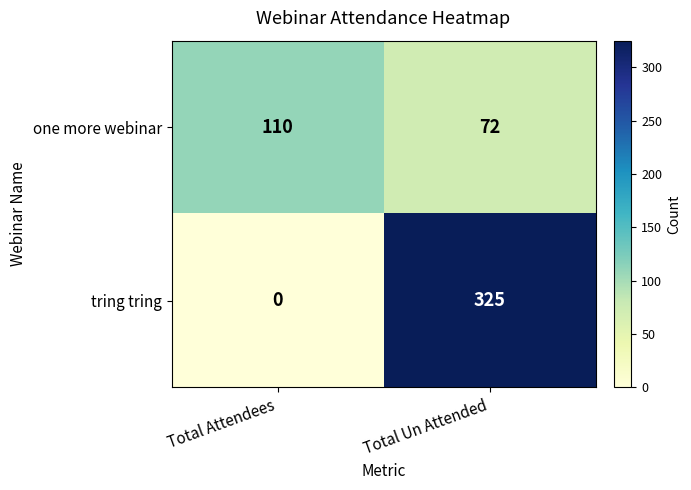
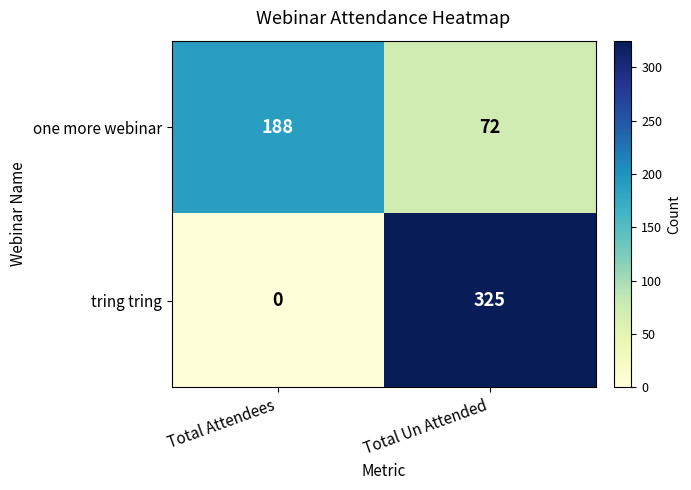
one more webinar, Total Attendees: 110 -> 188
